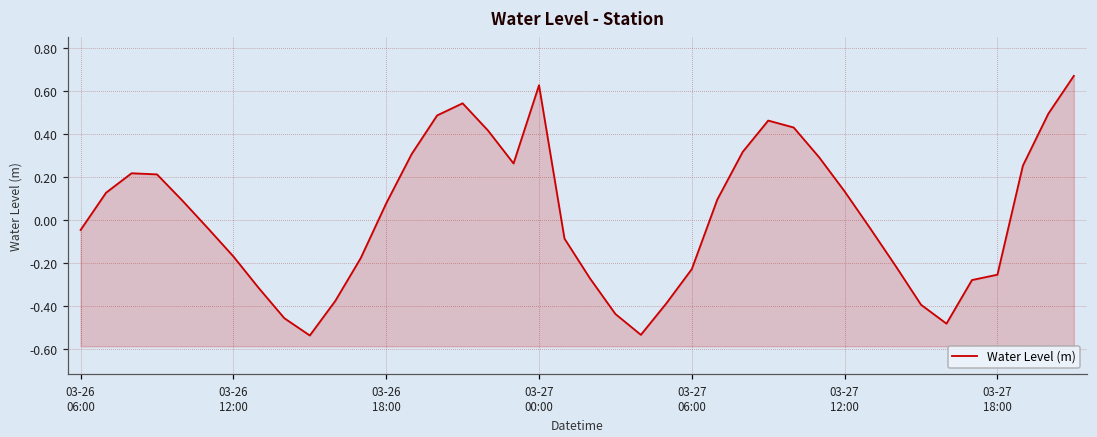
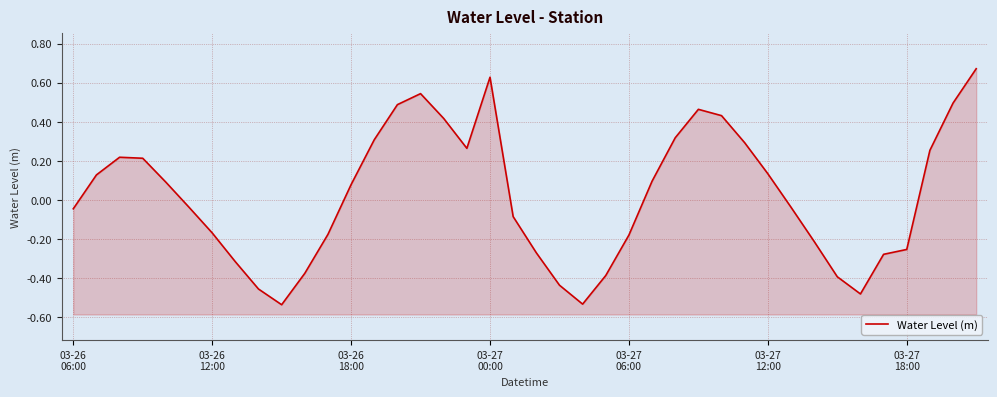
03-27 06:00: -0.23 -> -0.18
